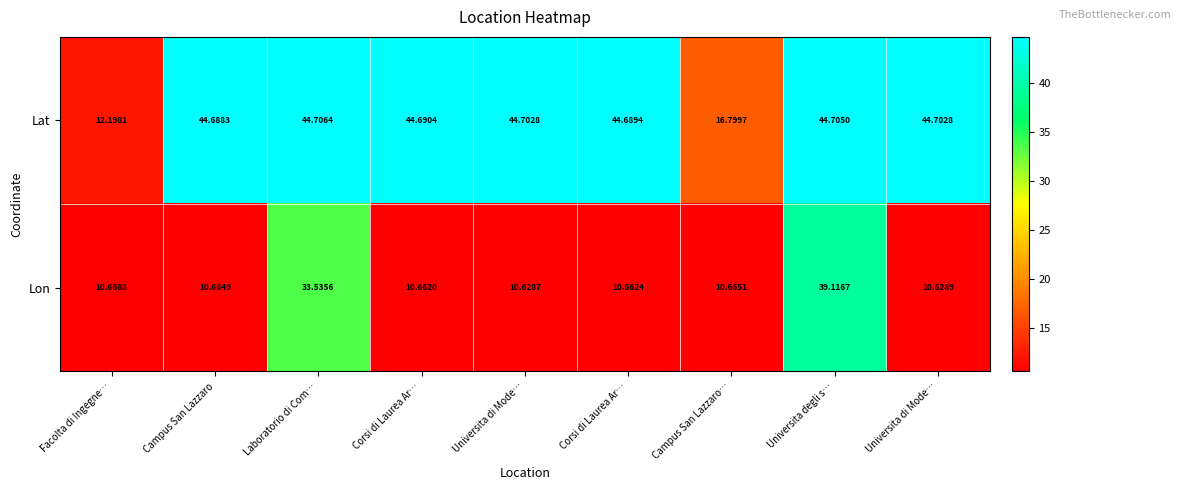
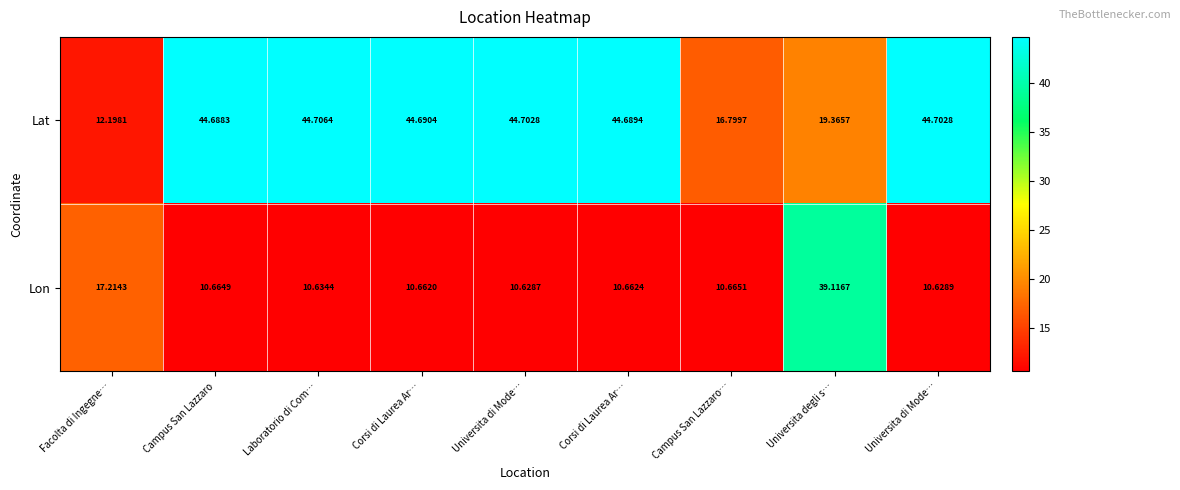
Lat, Universita degli s…: 44.7050 -> 19.3657
Lon, Facolta di Ingegne…: 10.6688 -> 17.2143
Lon, Laboratorio di Com…: 33.5356 -> 10.6344
